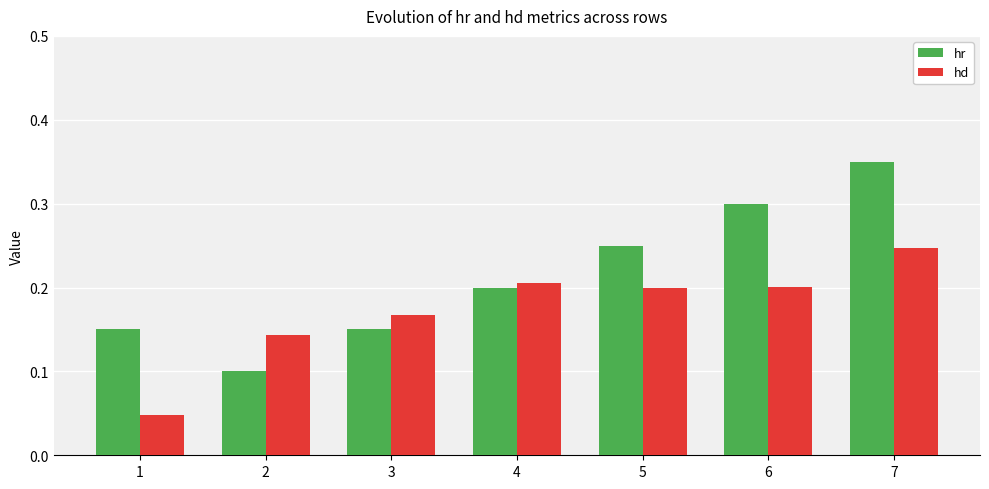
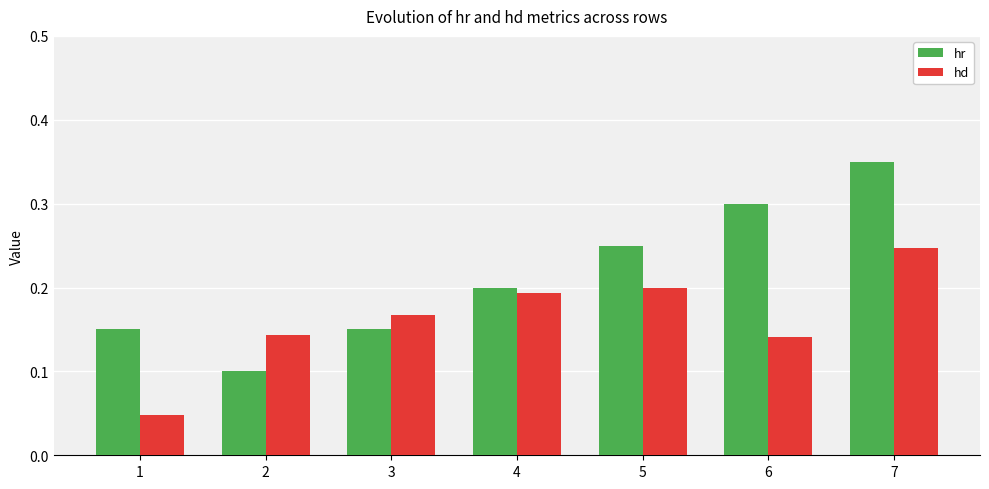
hd, 4: 0.21 -> 0.19
hd, 6: 0.20 -> 0.14
